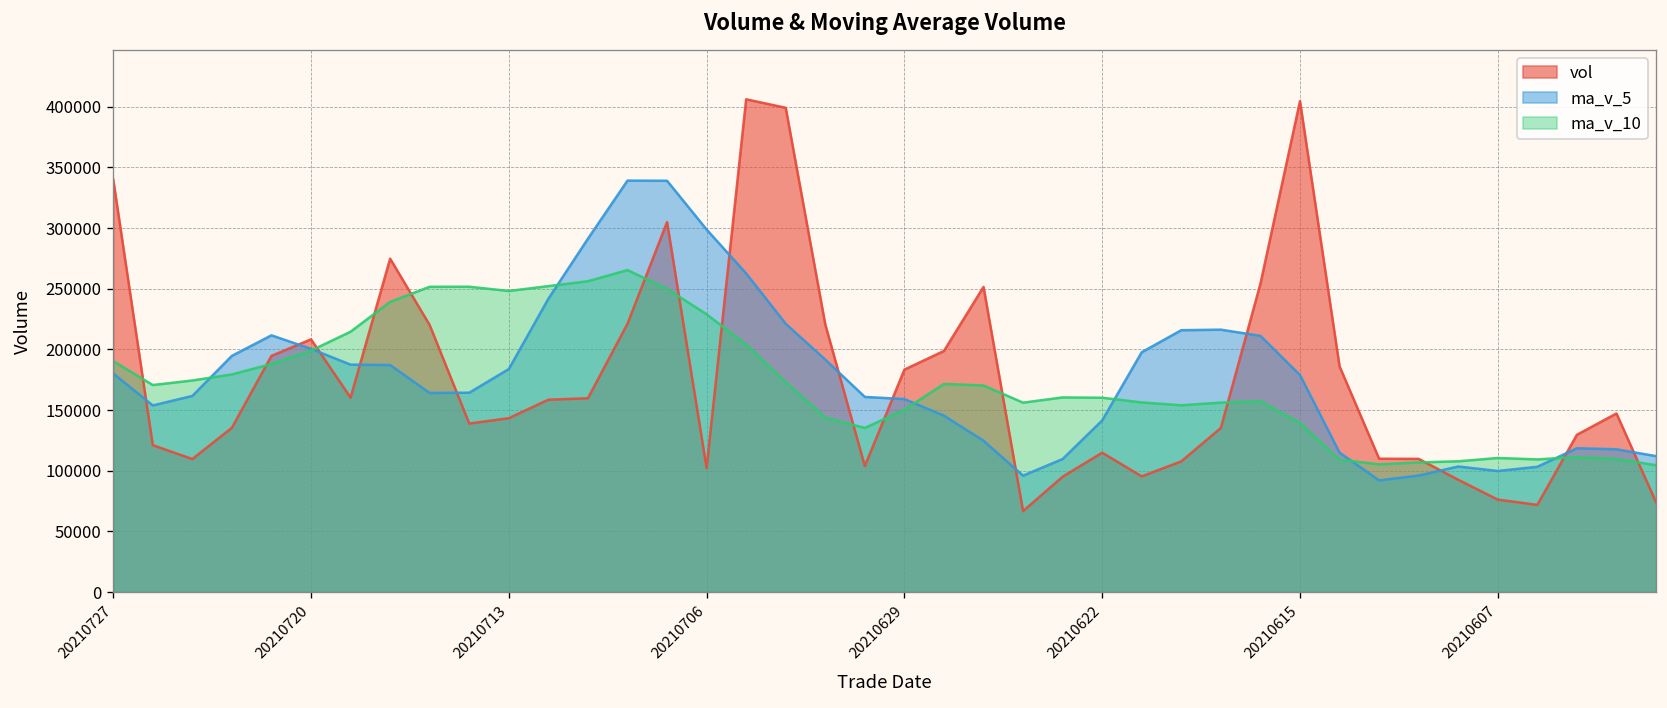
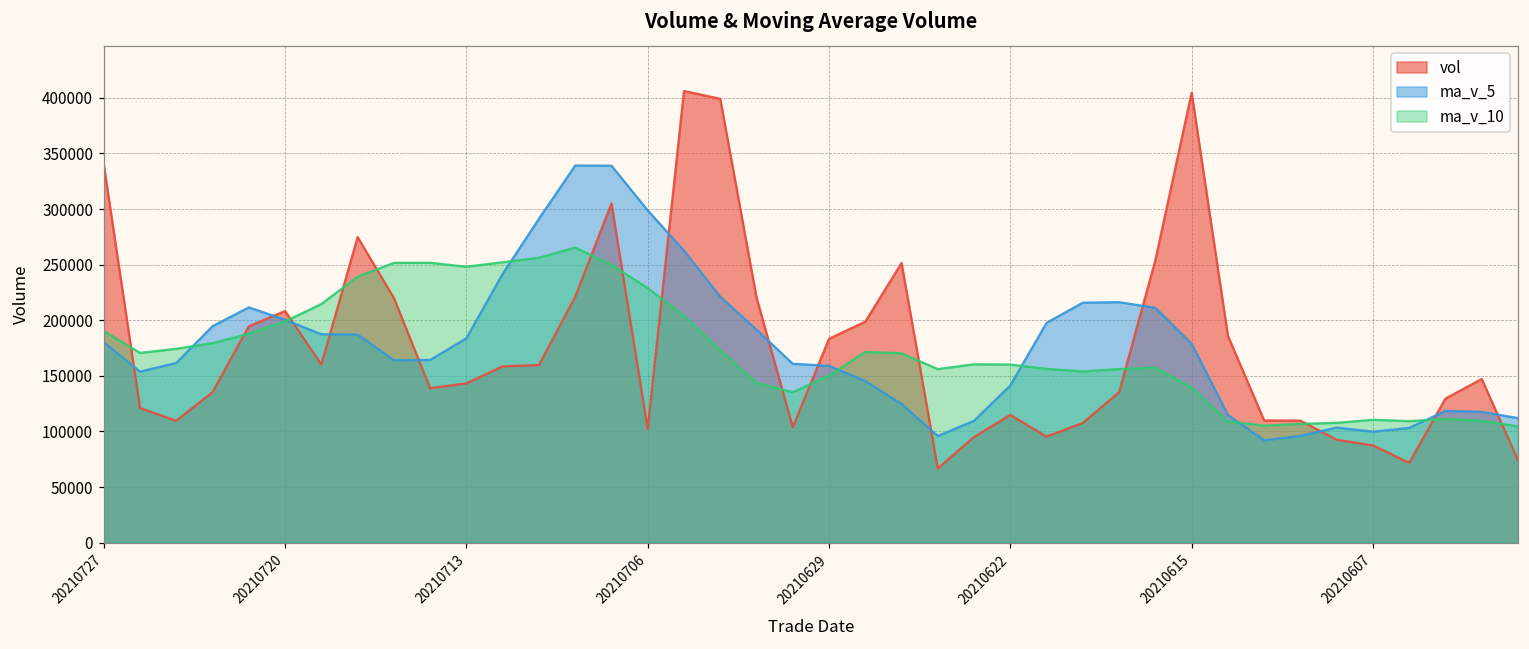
vol, 20210607: 76000 -> 88000
